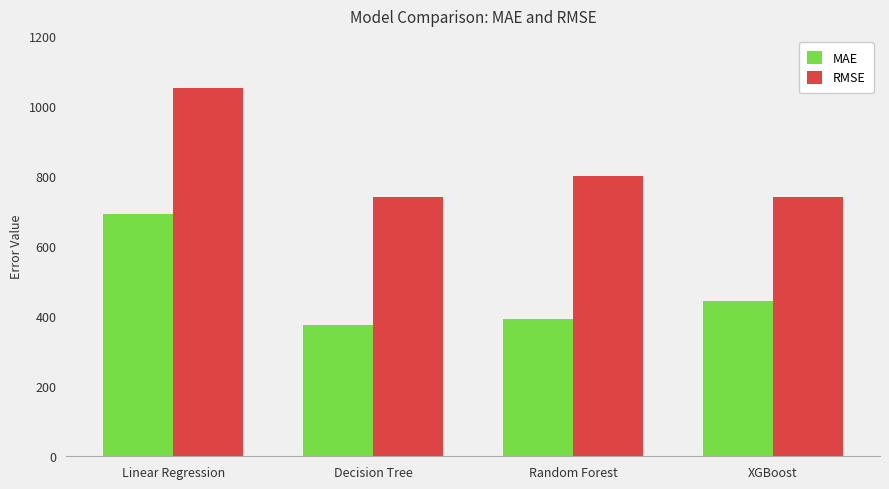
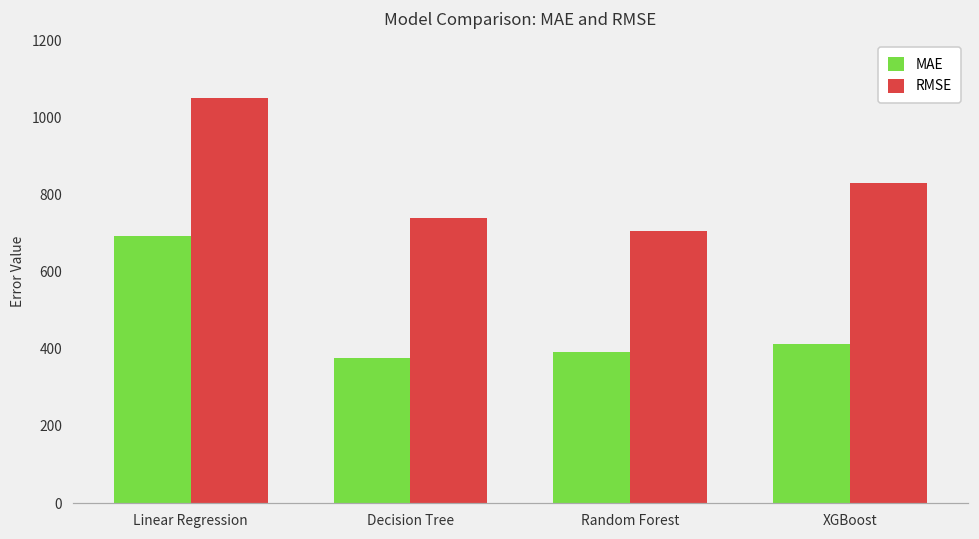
RMSE, Random Forest: 800 -> 710
MAE, XGBoost: 440 -> 410
RMSE, XGBoost: 740 -> 830
